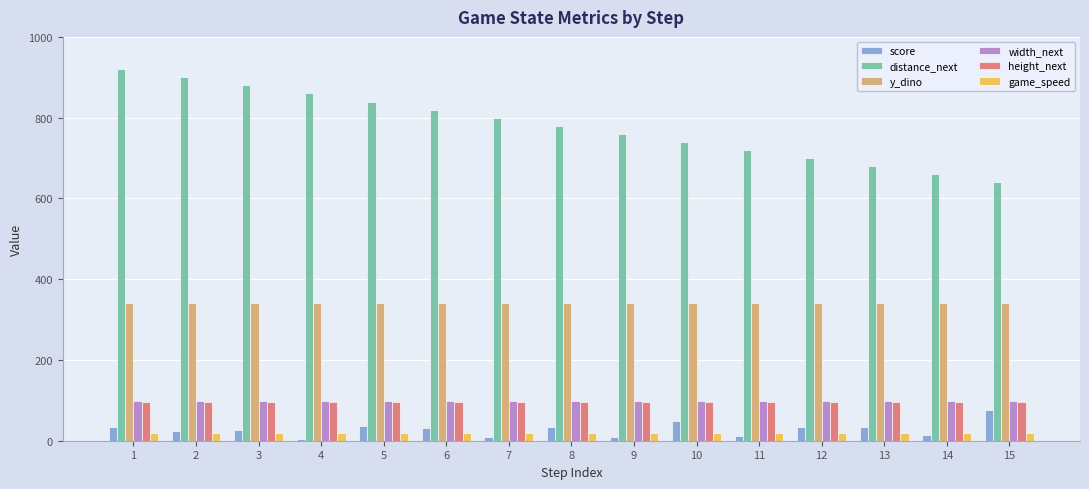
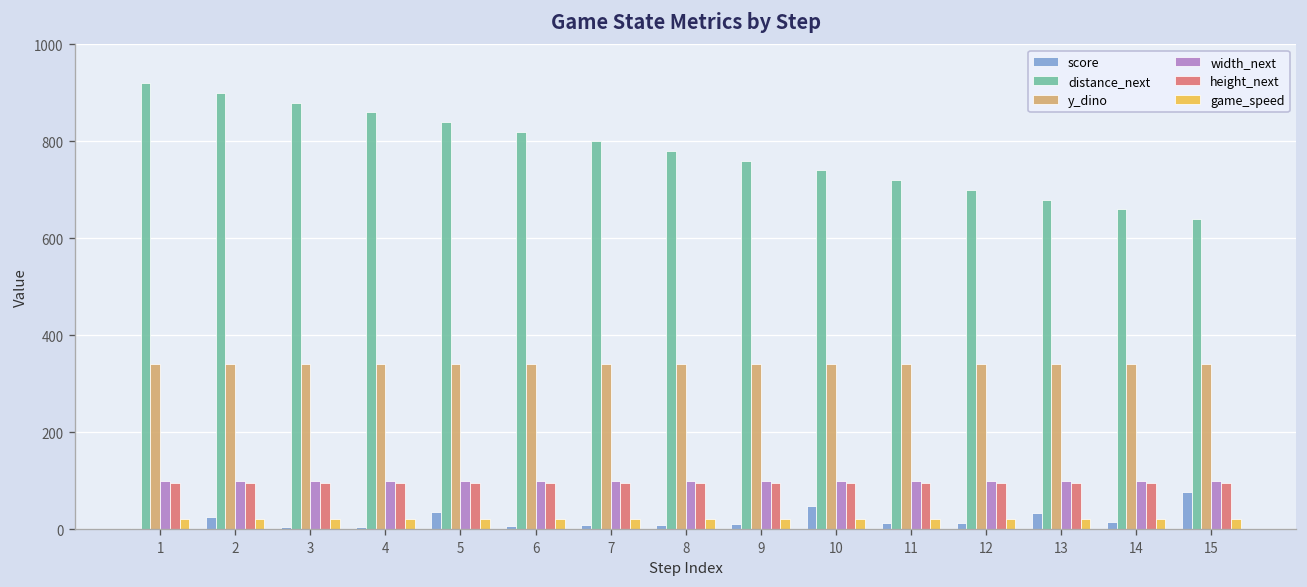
score, 1: 30 -> 0
score, 3: 30 -> 0
score, 6: 30 -> 10
score, 8: 30 -> 10
score, 12: 40 -> 10
